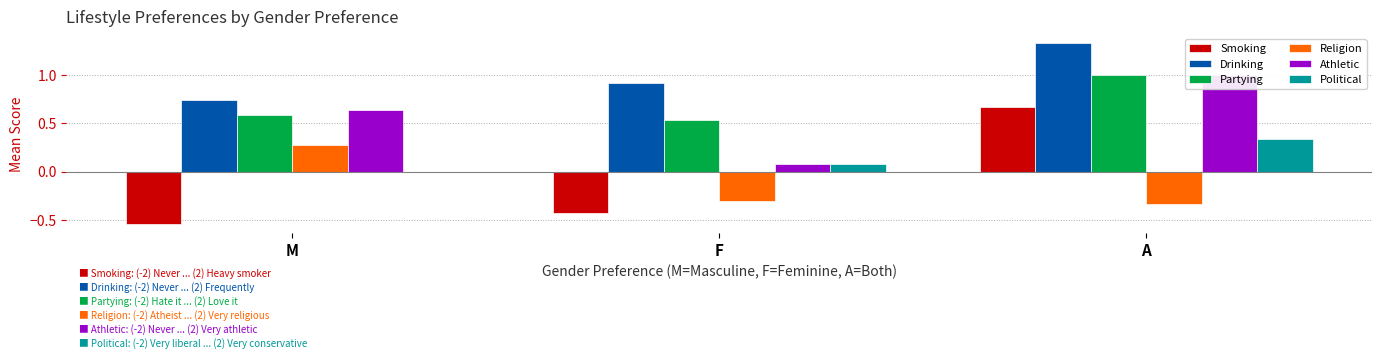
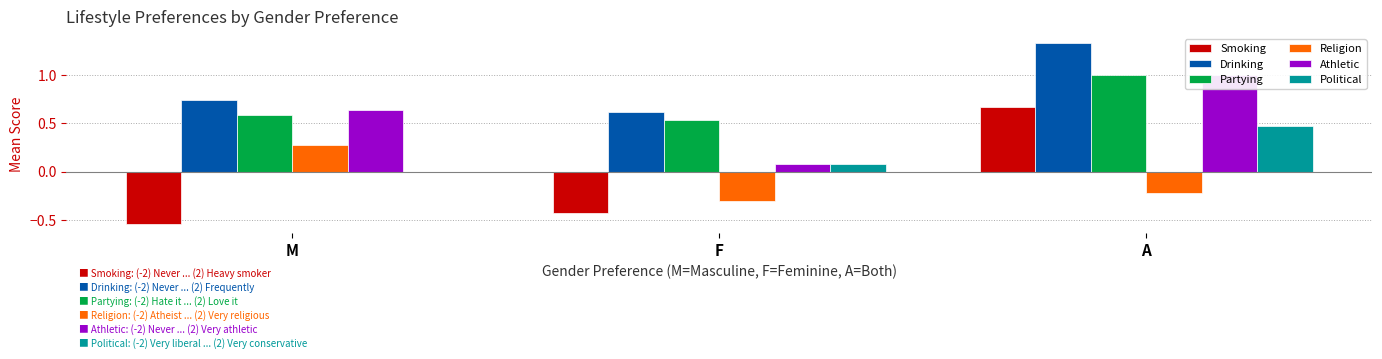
Drinking, F: 0.9 -> 0.6
Religion, A: -0.3 -> -0.2
Political, A: 0.3 -> 0.5
